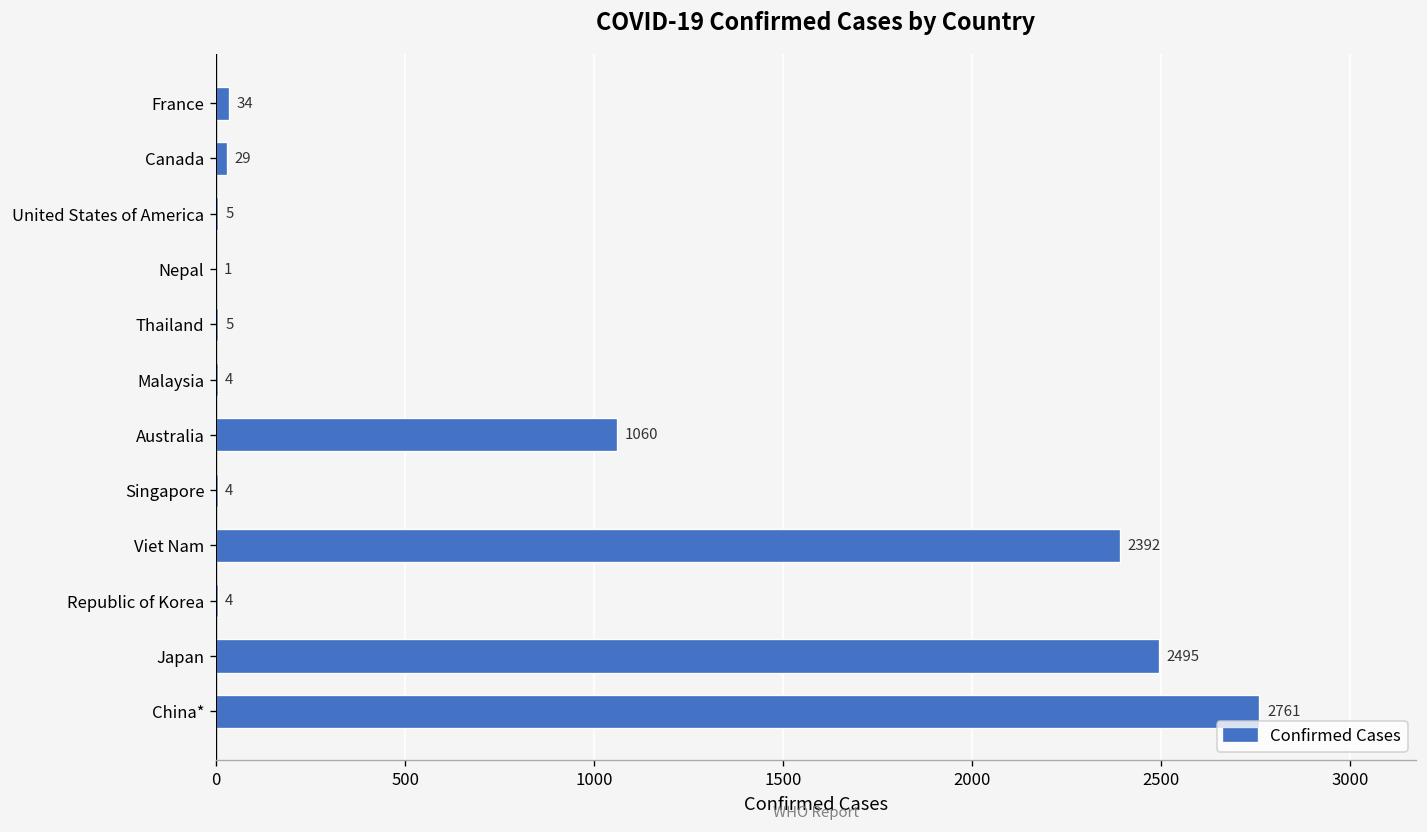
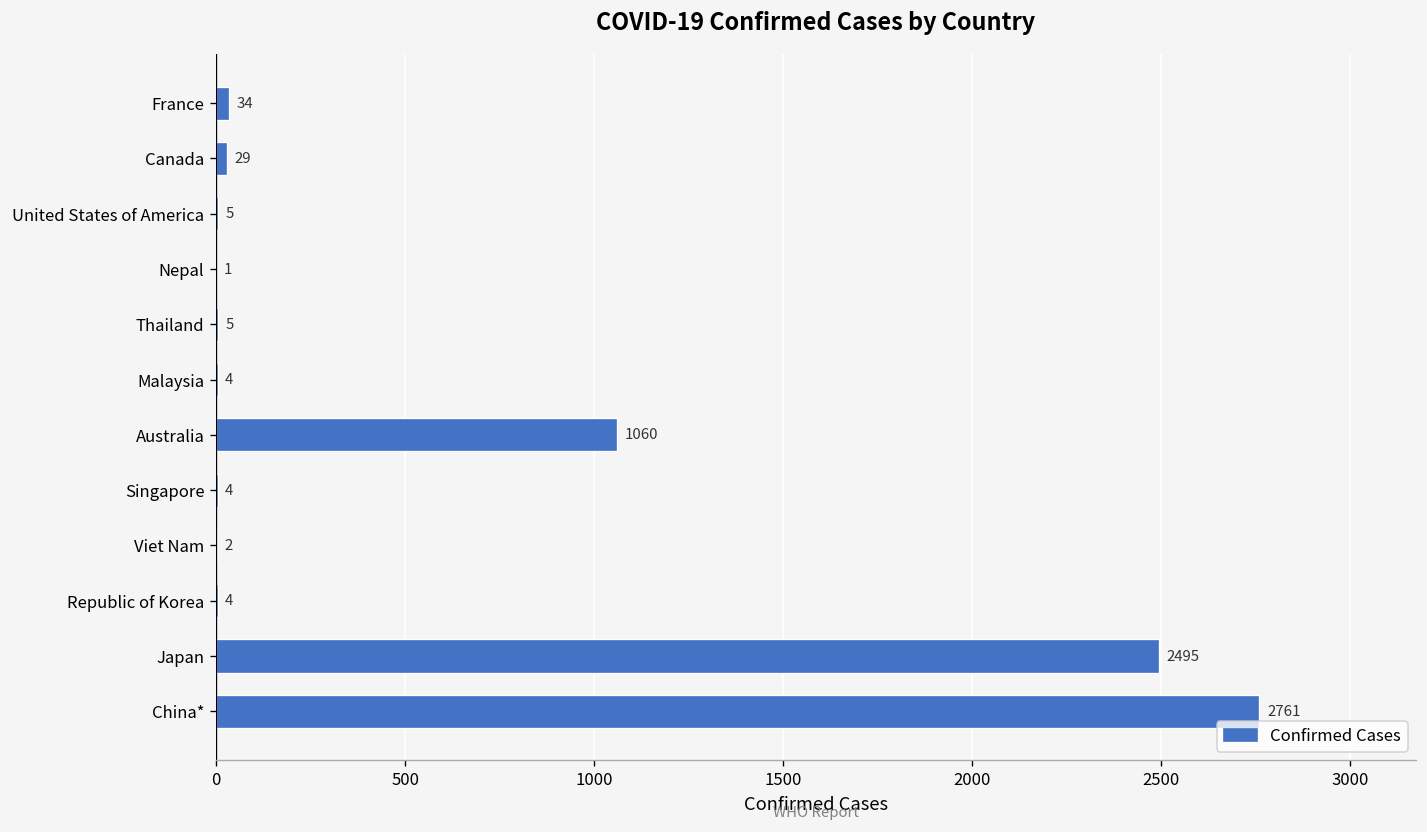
Viet Nam: 2392 -> 2
